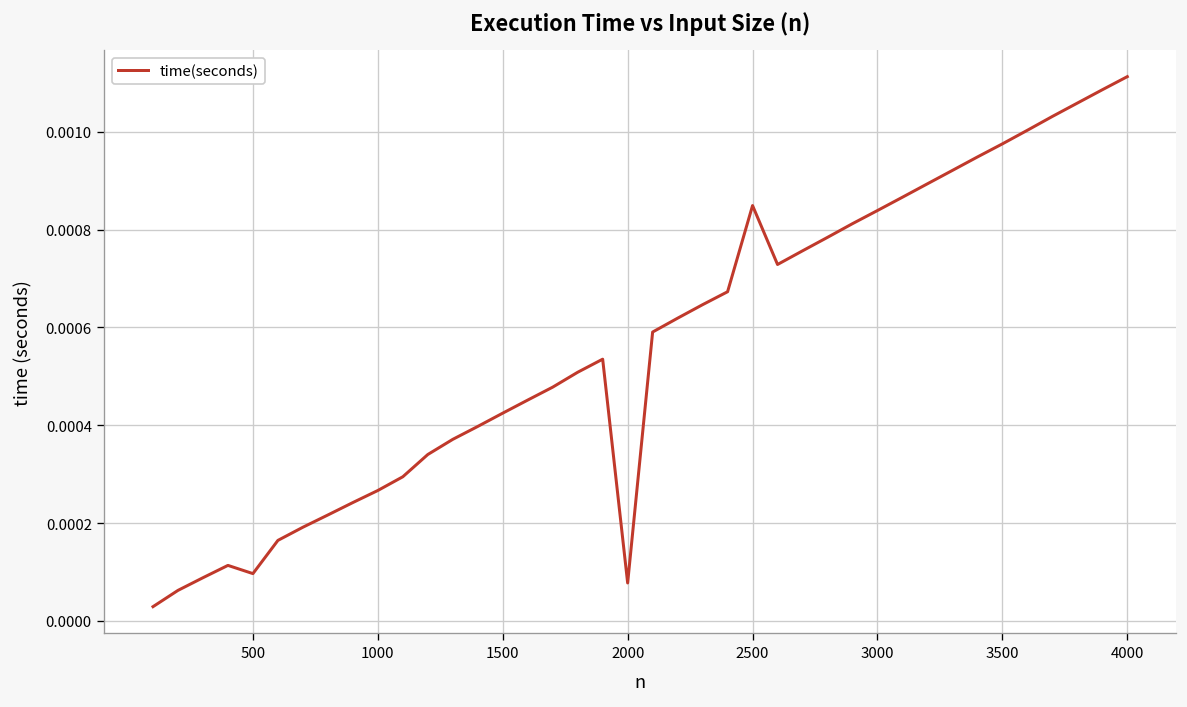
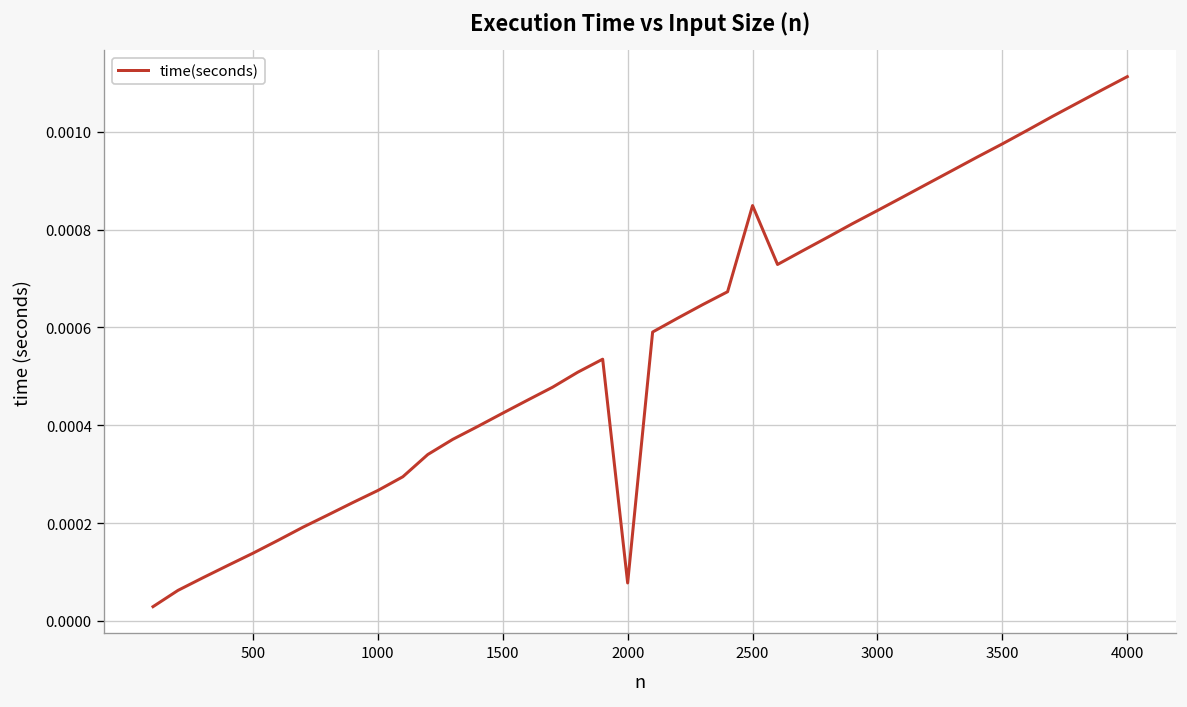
500: 0.00010 -> 0.00014
